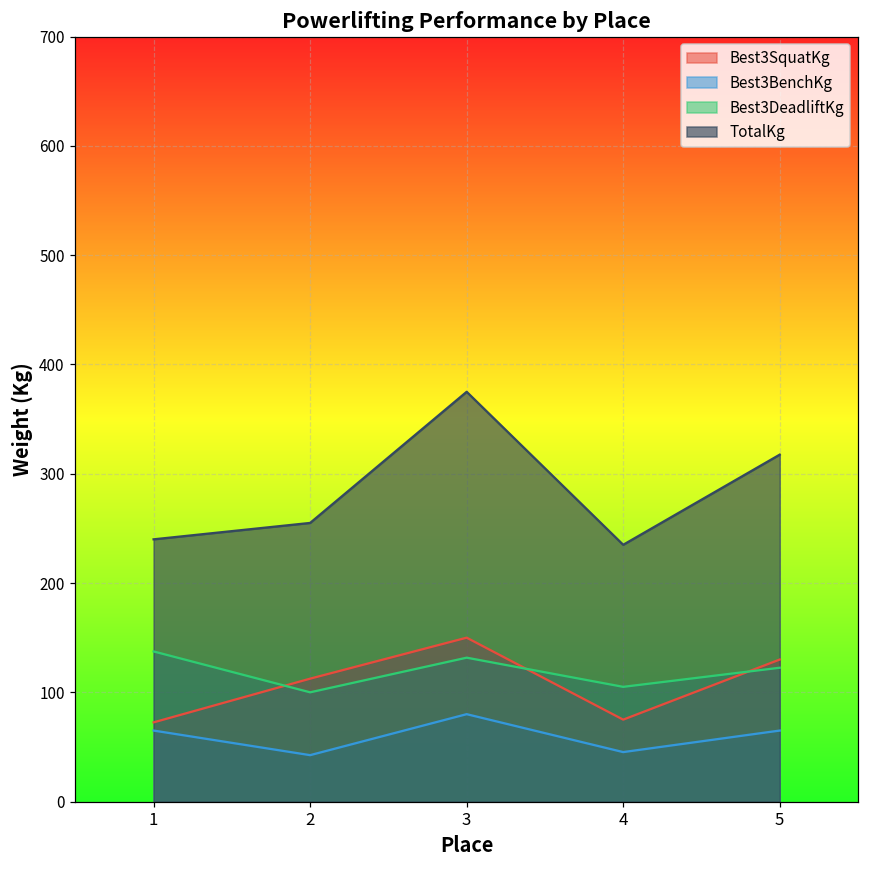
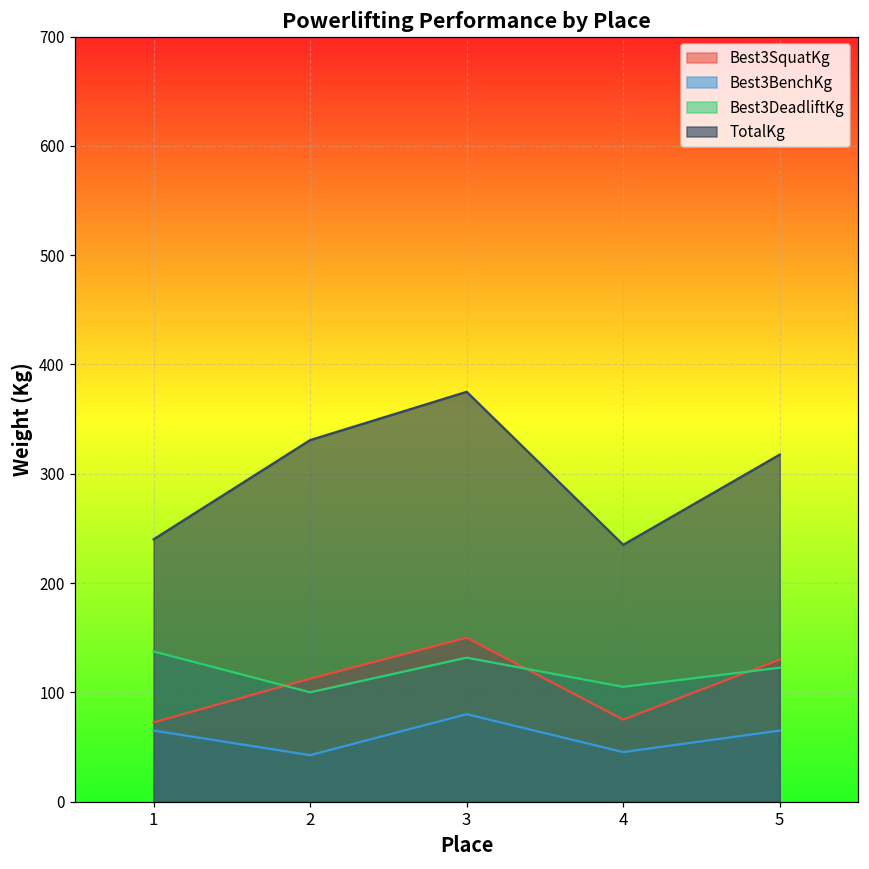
TotalKg, 2: 260 -> 330
